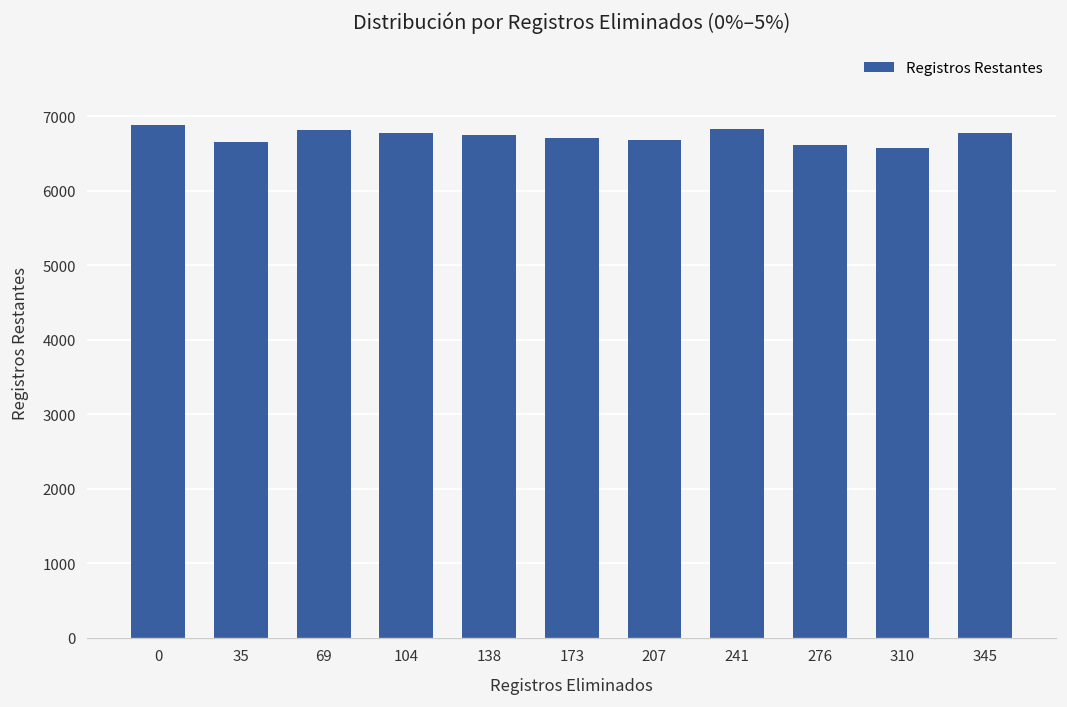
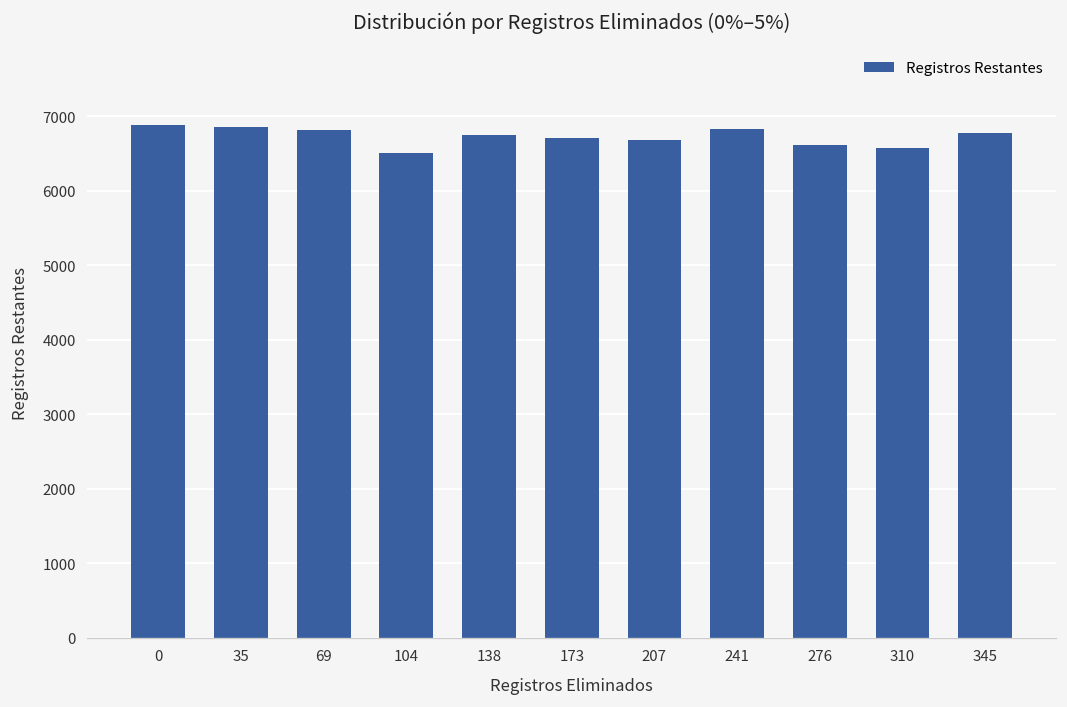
35: 6700 -> 6800
104: 6800 -> 6500
